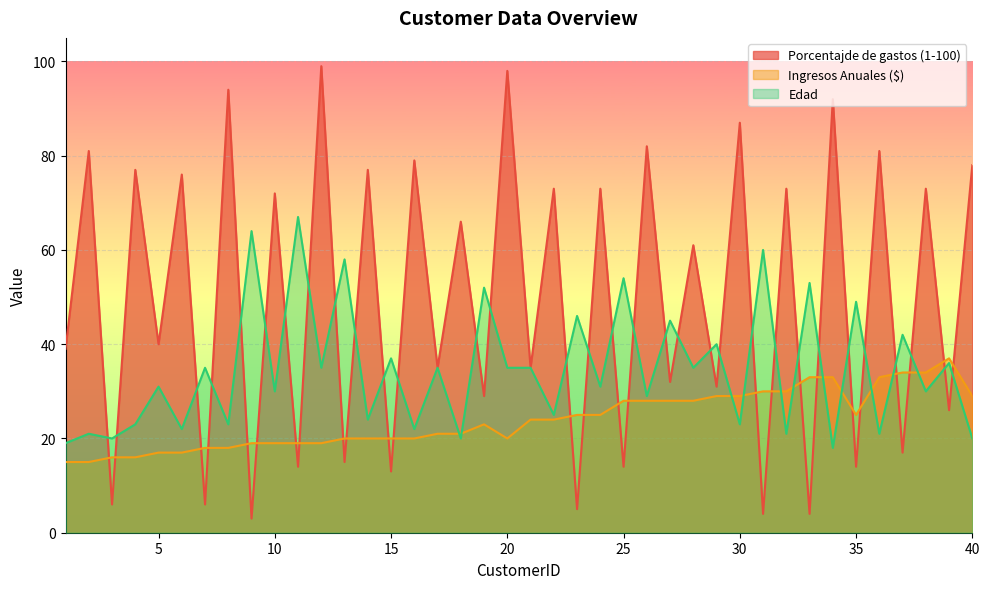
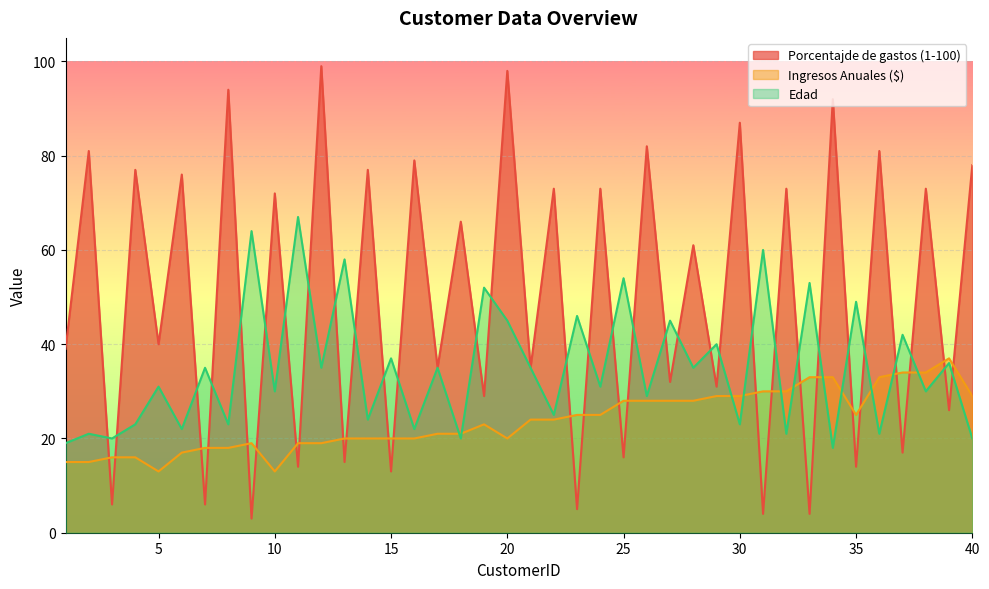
Ingresos Anuales ($), 5: 17 -> 13
Ingresos Anuales ($), 10: 19 -> 13
Edad, 20: 35 -> 45
Porcentajde de gastos (1-100), 25: 14 -> 16
